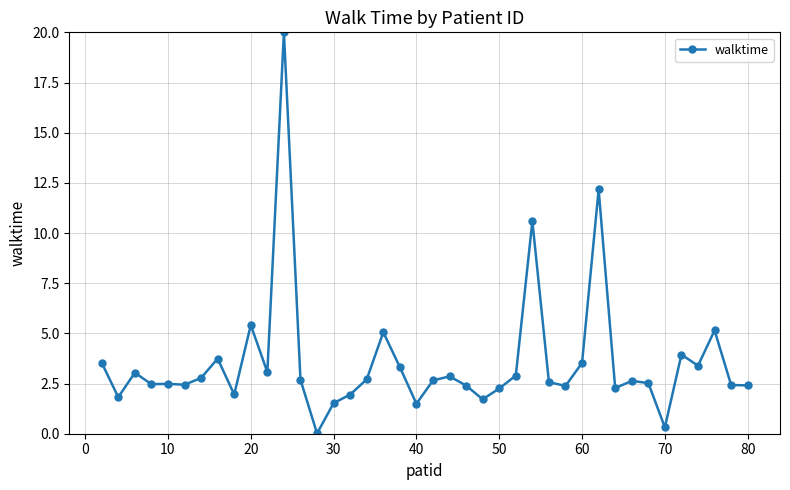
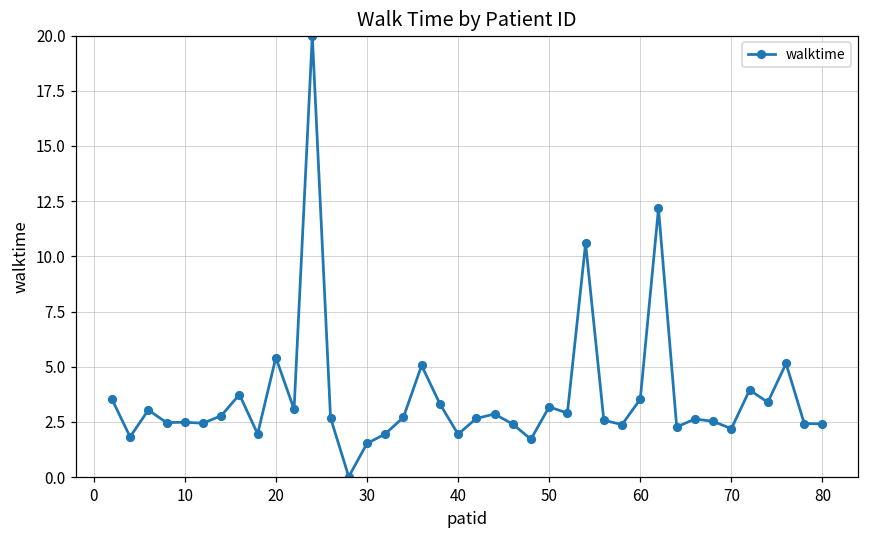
40: 1.5 -> 1.9
50: 2.3 -> 3.2
70: 0.3 -> 2.2
